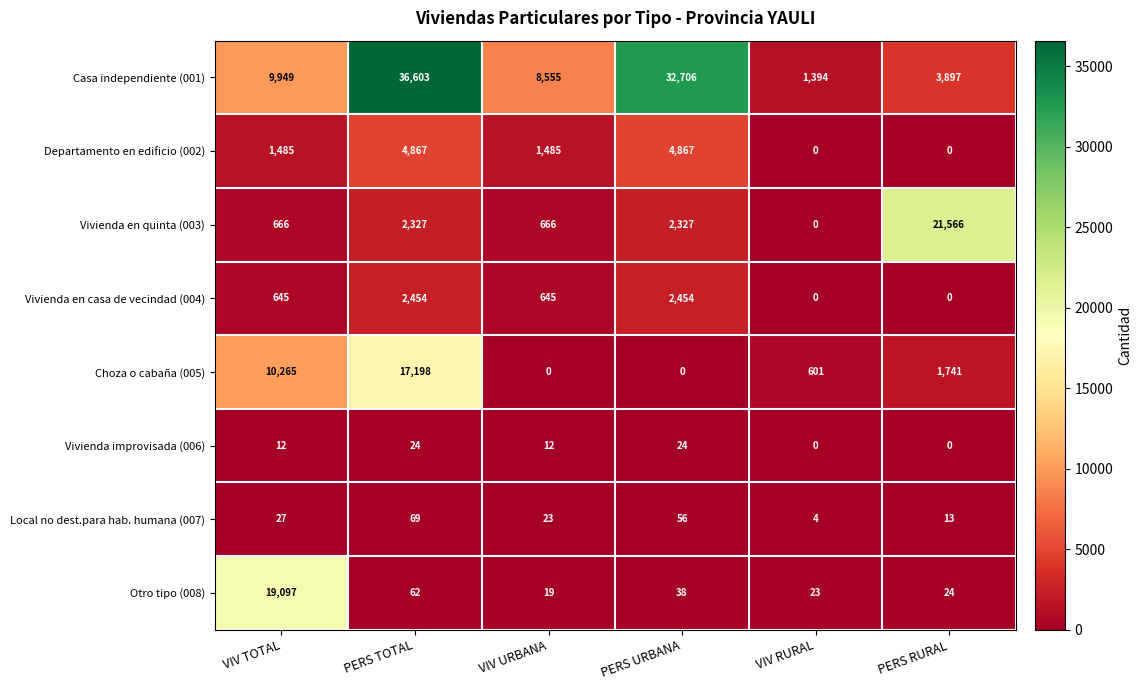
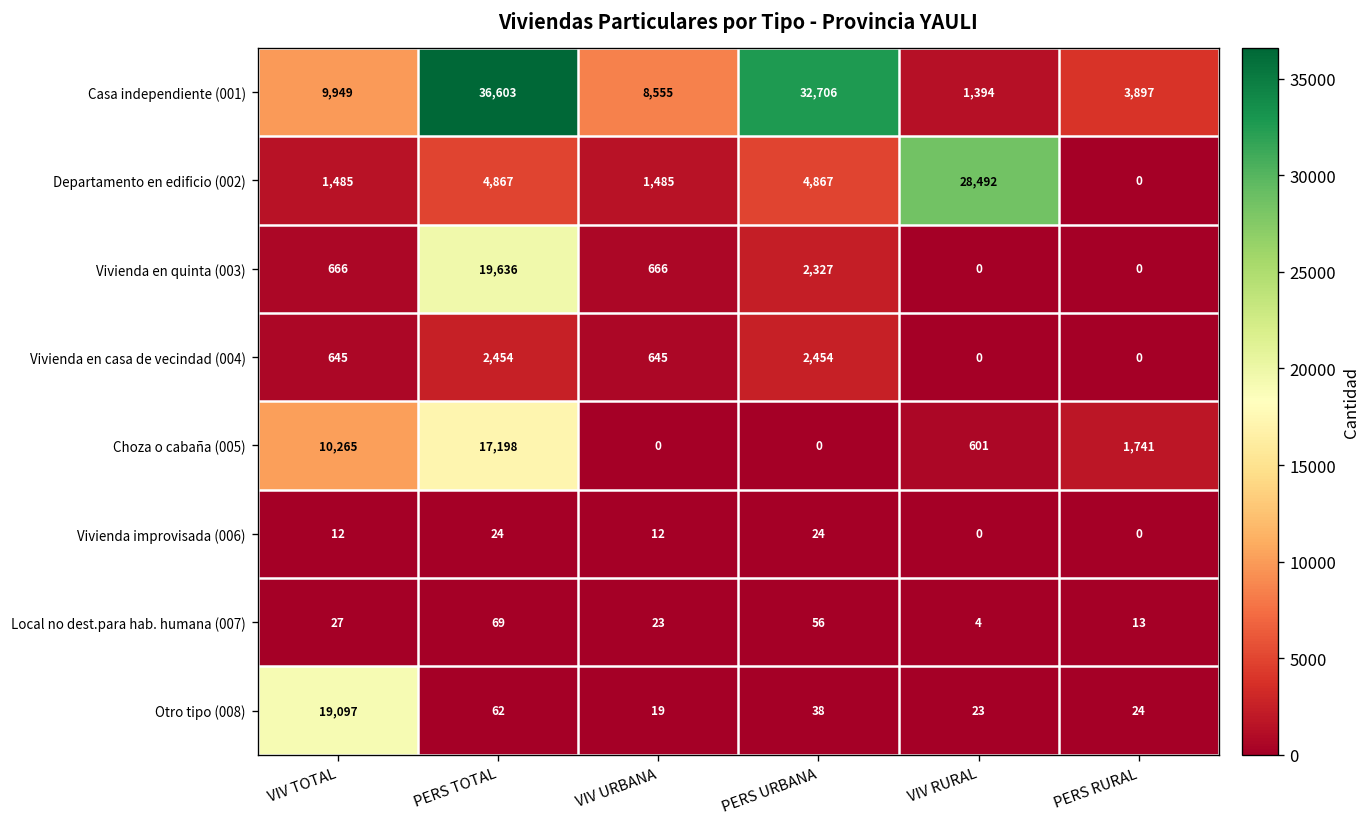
Departamento en edificio (002), VIV RURAL: 0 -> 28,492
Vivienda en quinta (003), PERS TOTAL: 2,327 -> 19,636
Vivienda en quinta (003), PERS RURAL: 21,566 -> 0
